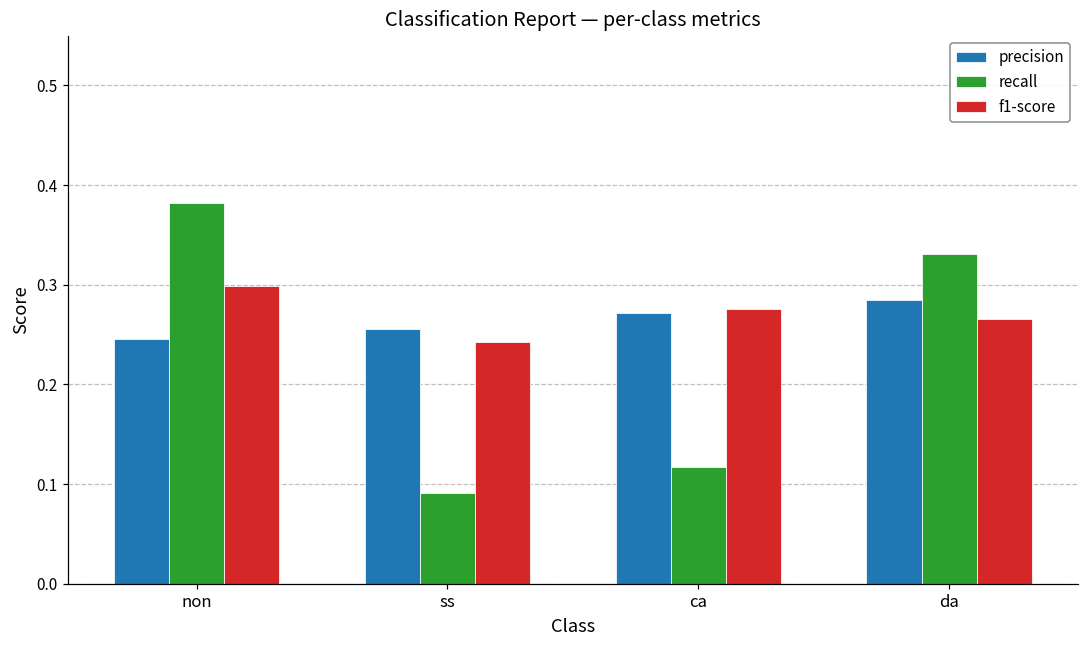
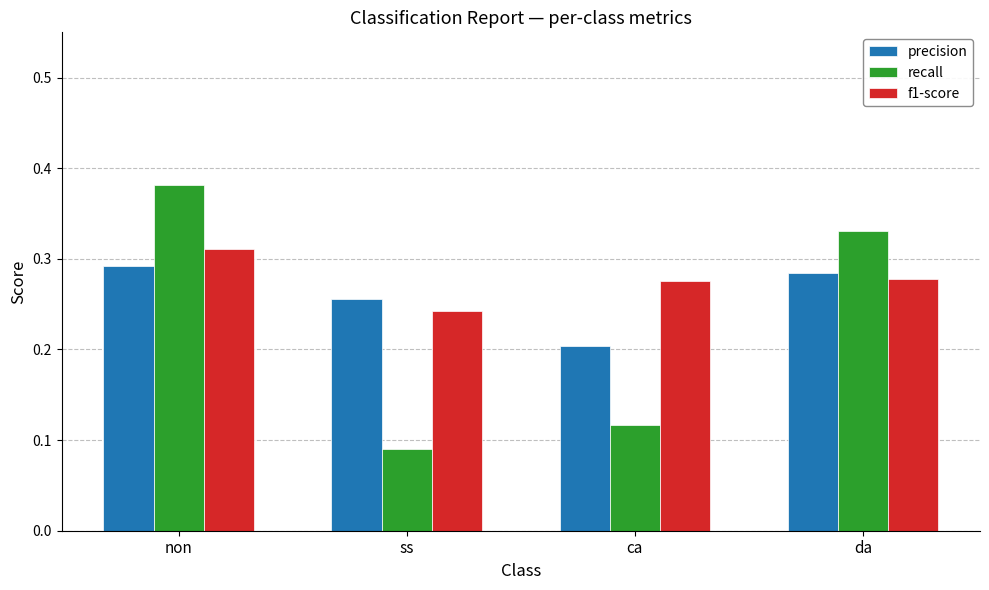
precision, non: 0.25 -> 0.29
f1-score, non: 0.30 -> 0.31
precision, ca: 0.27 -> 0.20
f1-score, da: 0.27 -> 0.28
